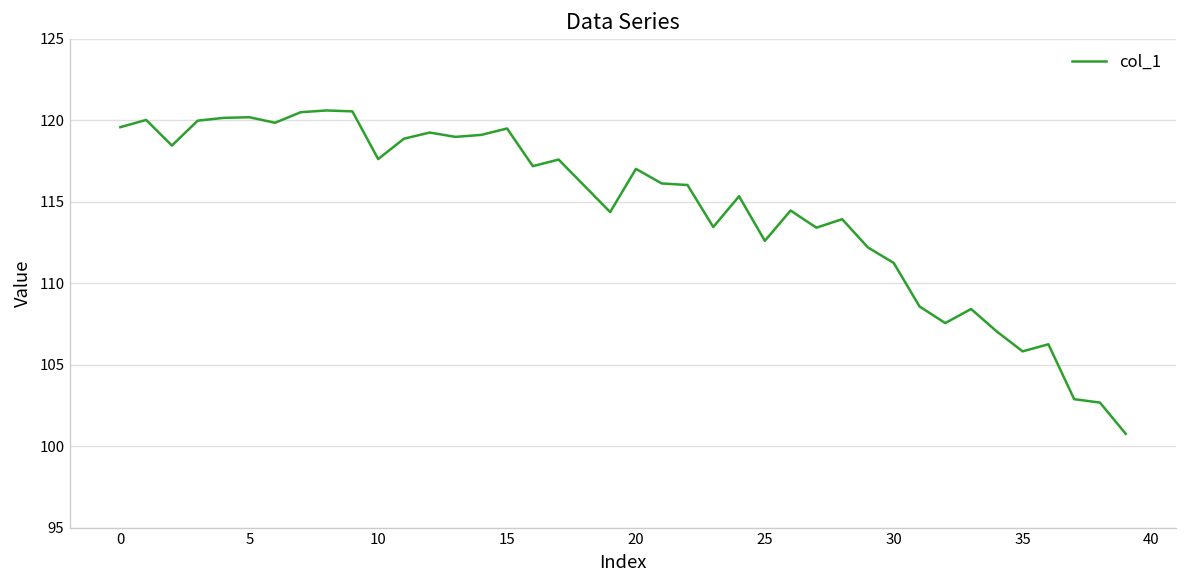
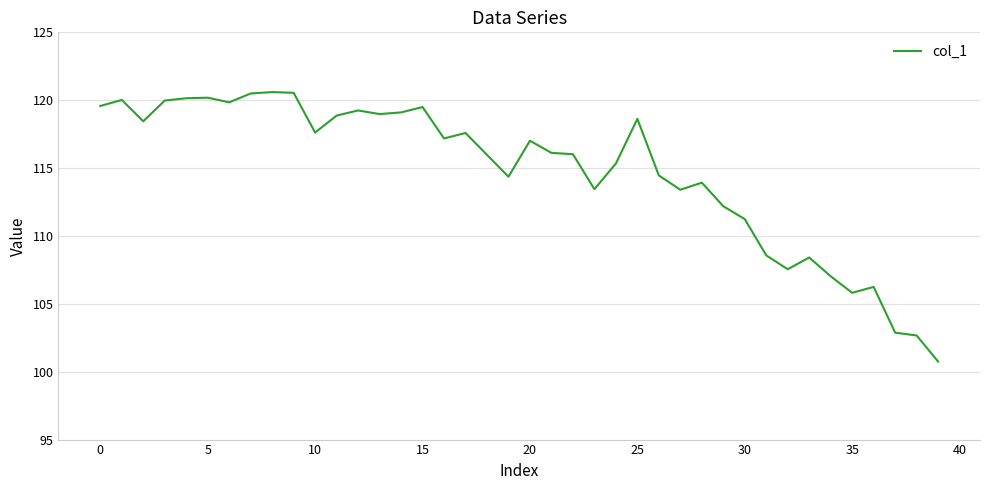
25: 112.6 -> 118.6
